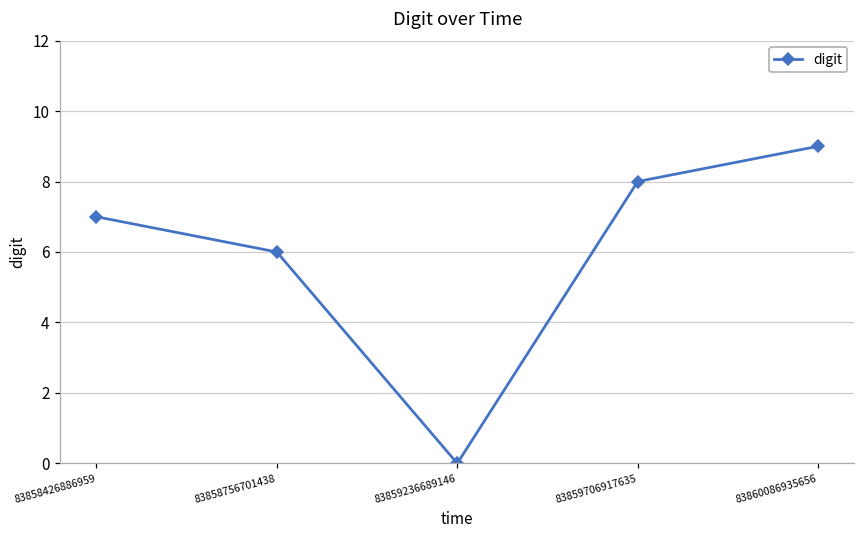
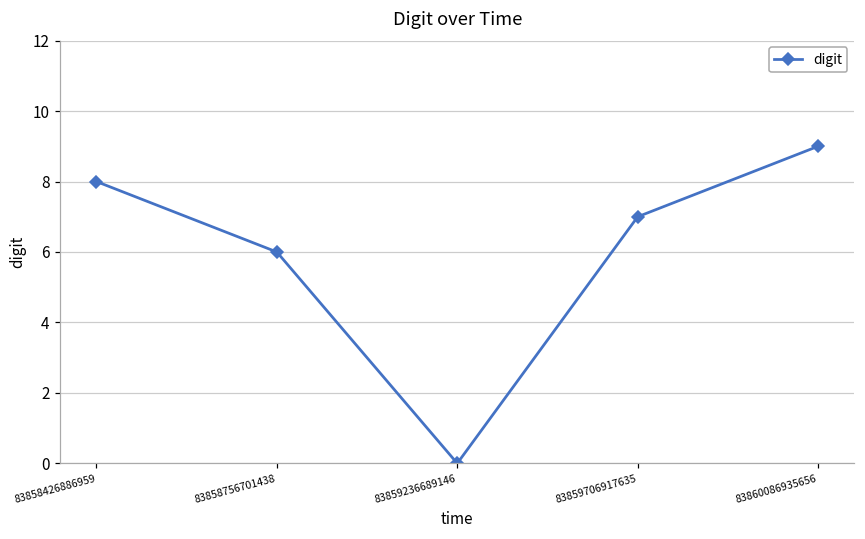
83858426886959: 7 -> 8
83859706917635: 8 -> 7
